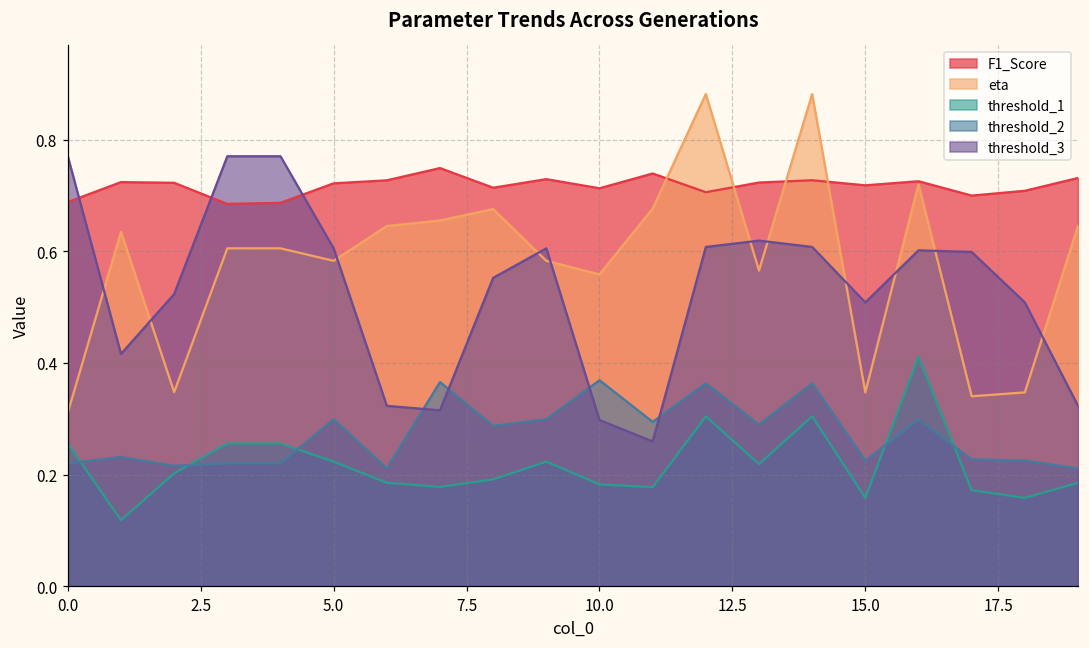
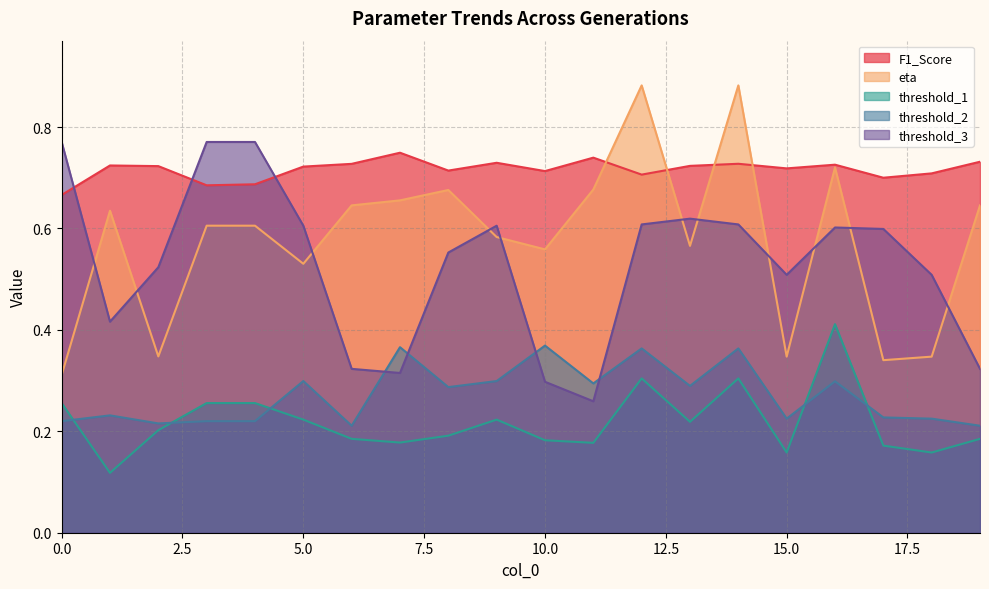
F1_Score, 0.0: 0.69 -> 0.67
eta, 5.0: 0.58 -> 0.53
